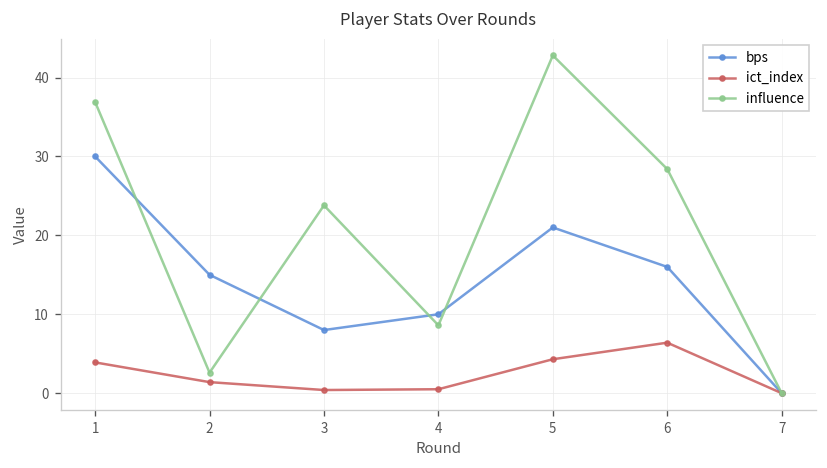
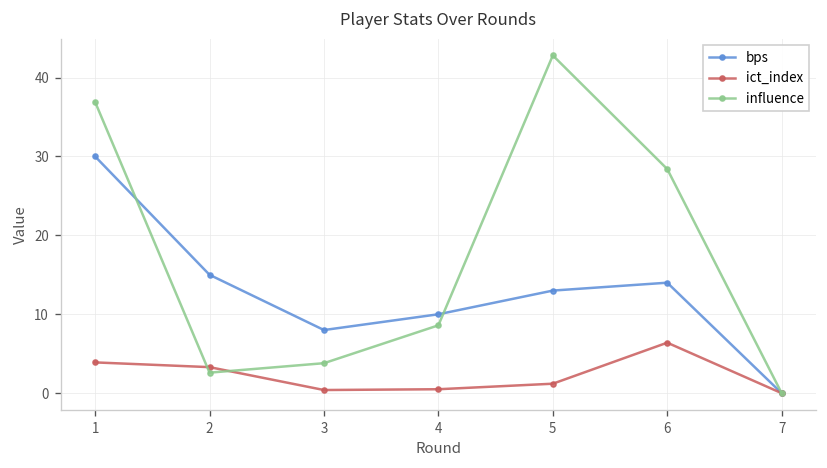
ict_index, 2: 1 -> 3
influence, 3: 24 -> 4
bps, 5: 21 -> 13
ict_index, 5: 4 -> 1
bps, 6: 16 -> 14
